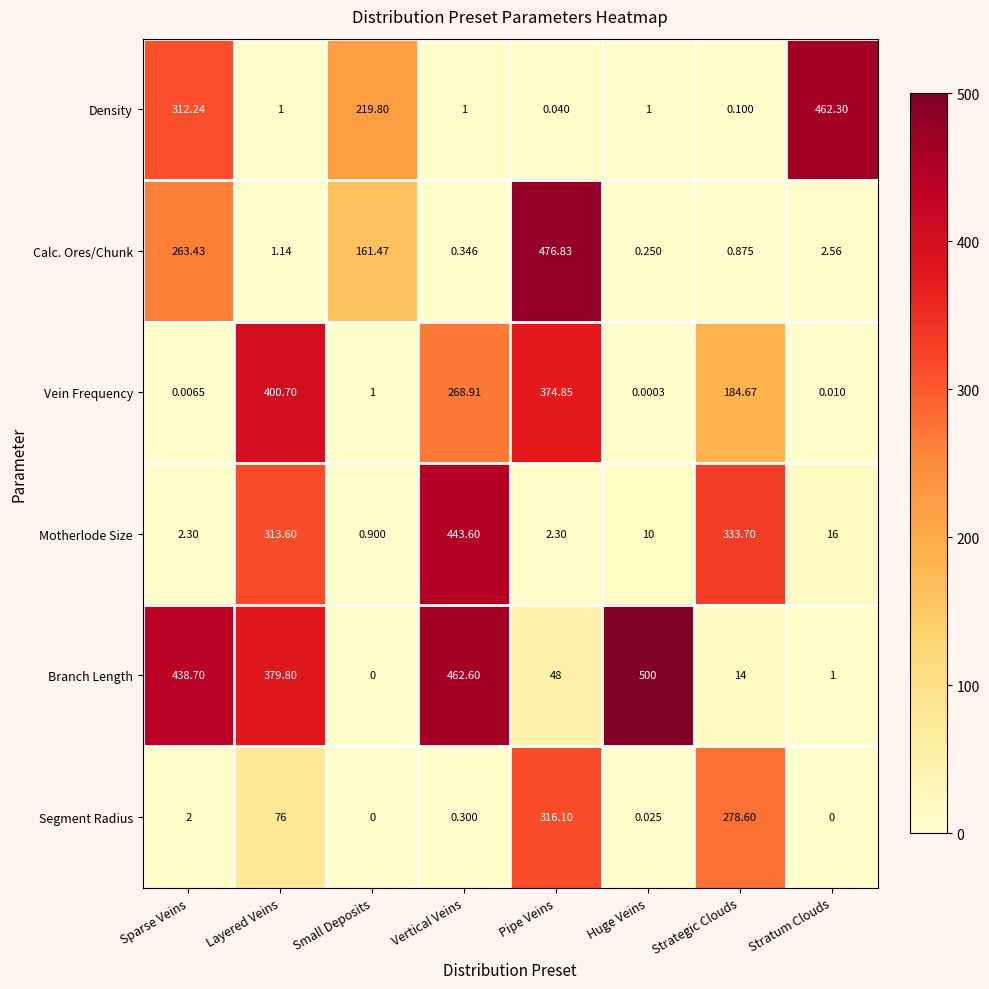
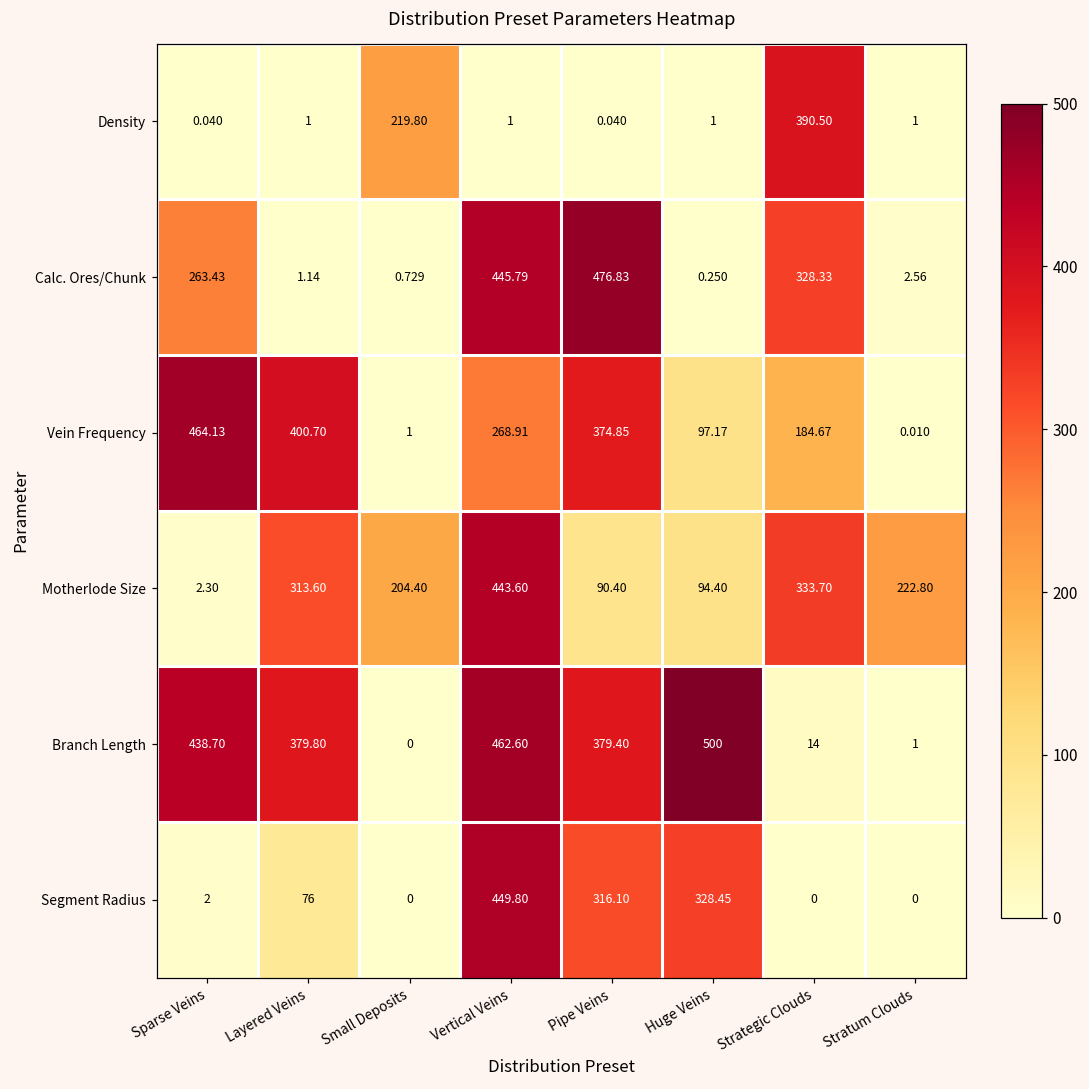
Density, Sparse Veins: 312.24 -> 0.040
Density, Strategic Clouds: 0.100 -> 390.50
Density, Stratum Clouds: 462.30 -> 1
Calc. Ores/Chunk, Small Deposits: 161.47 -> 0.729
Calc. Ores/Chunk, Vertical Veins: 0.346 -> 445.79
Calc. Ores/Chunk, Strategic Clouds: 0.875 -> 328.33
Vein Frequency, Sparse Veins: 0.0065 -> 464.13
Vein Frequency, Huge Veins: 0.0003 -> 97.17
Motherlode Size, Small Deposits: 0.900 -> 204.40
Motherlode Size, Pipe Veins: 2.30 -> 90.40
Motherlode Size, Huge Veins: 10 -> 94.40
Motherlode Size, Stratum Clouds: 16 -> 222.80
Branch Length, Pipe Veins: 48 -> 379.40
Segment Radius, Vertical Veins: 0.300 -> 449.80
Segment Radius, Huge Veins: 0.025 -> 328.45
Segment Radius, Strategic Clouds: 278.60 -> 0
